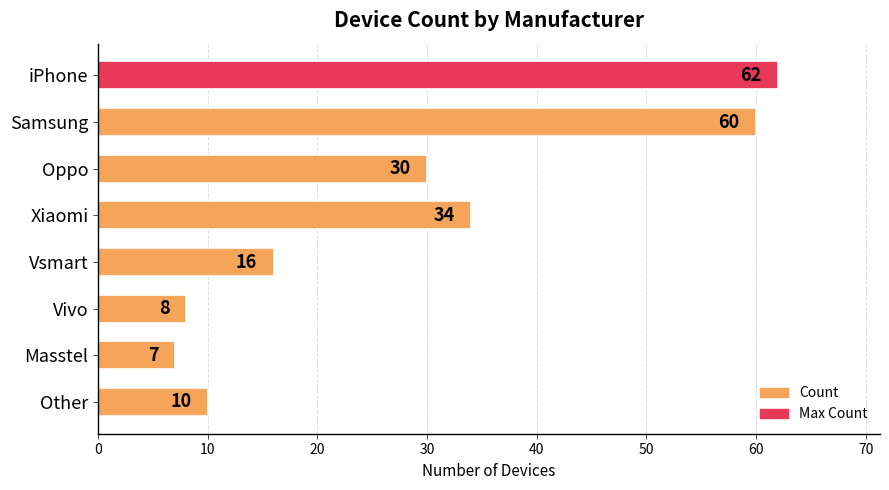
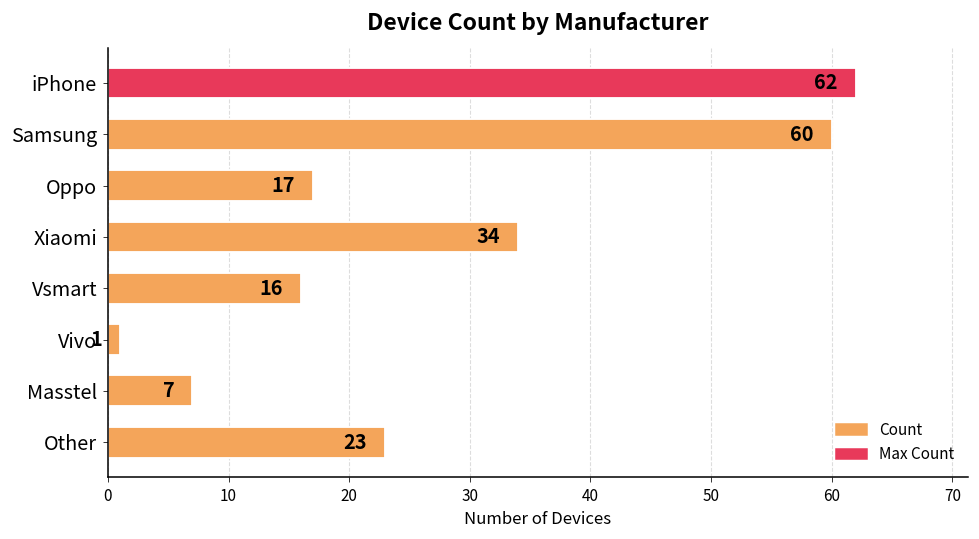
Oppo: 30 -> 17
Vivo: 8 -> 1
Other: 10 -> 23
